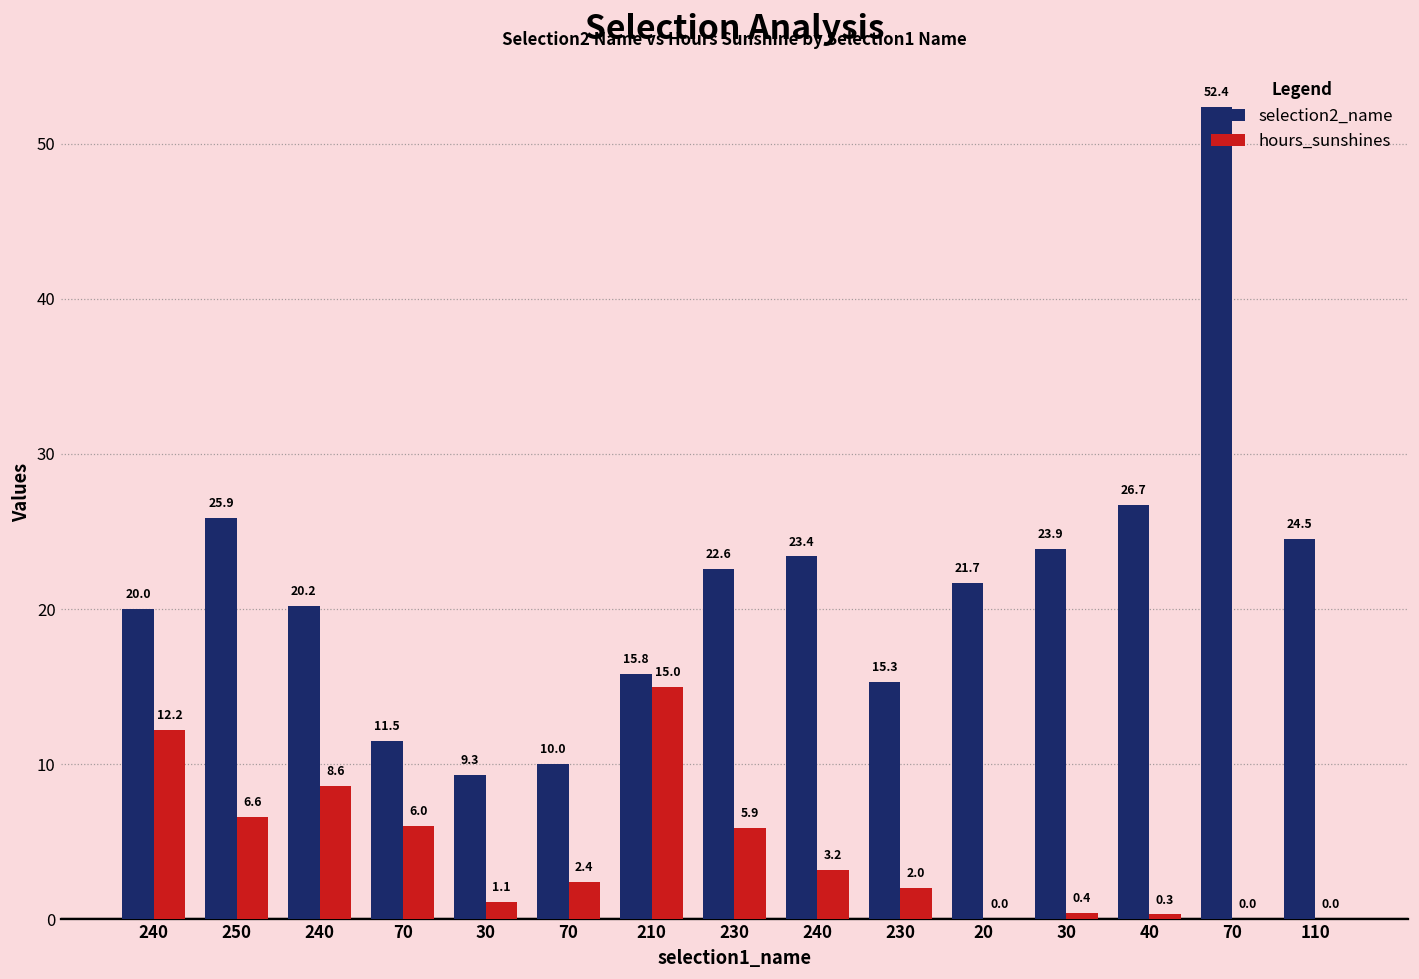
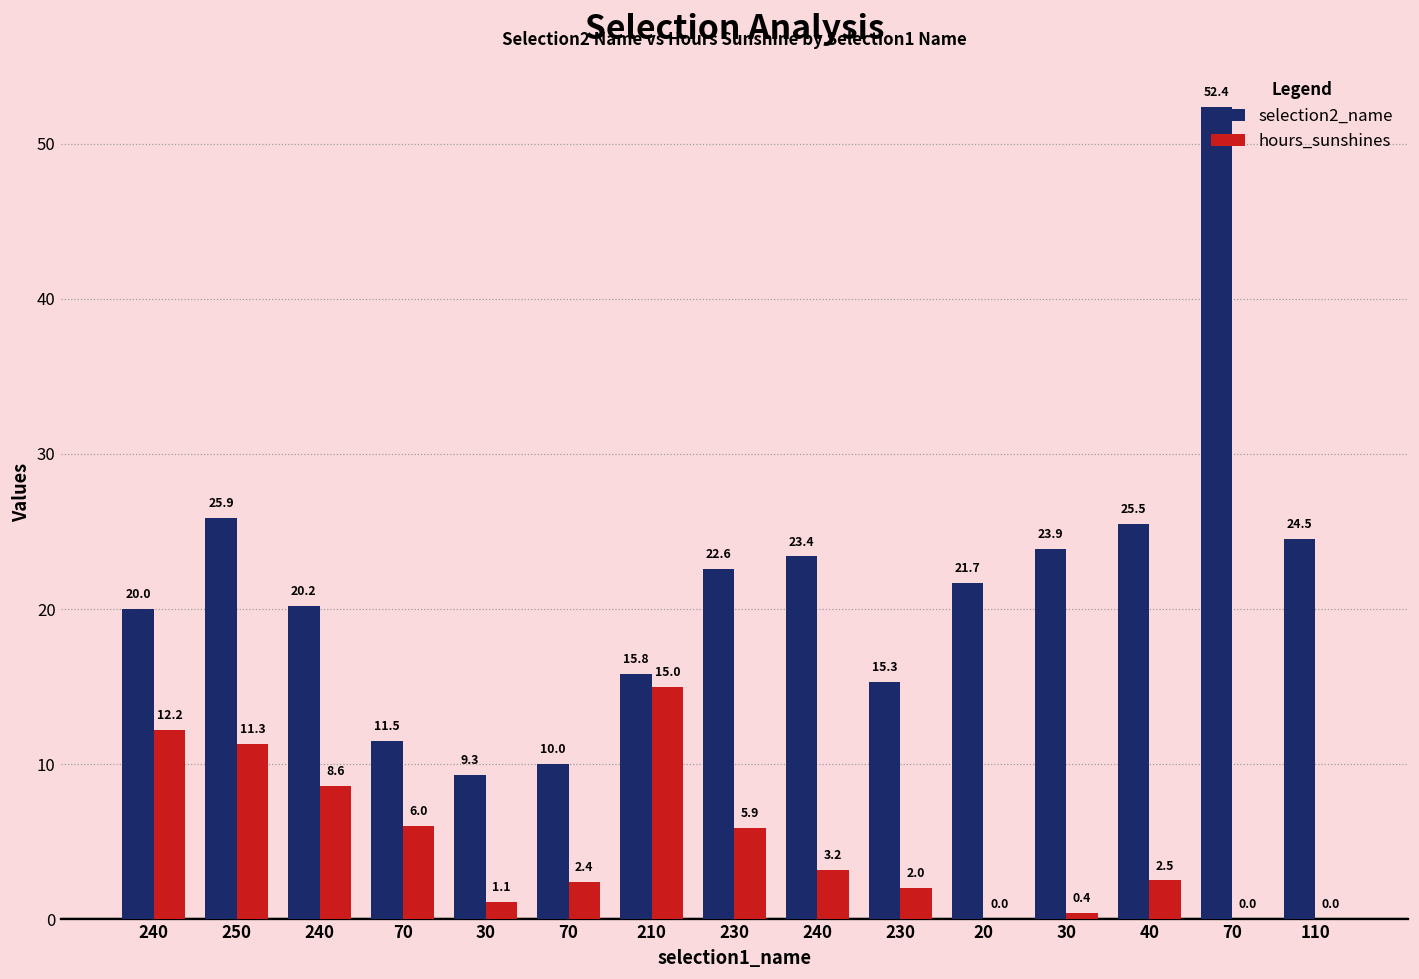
hours_sunshines, 250: 6.6 -> 11.3
selection2_name, 40: 26.7 -> 25.5
hours_sunshines, 40: 0.3 -> 2.5
